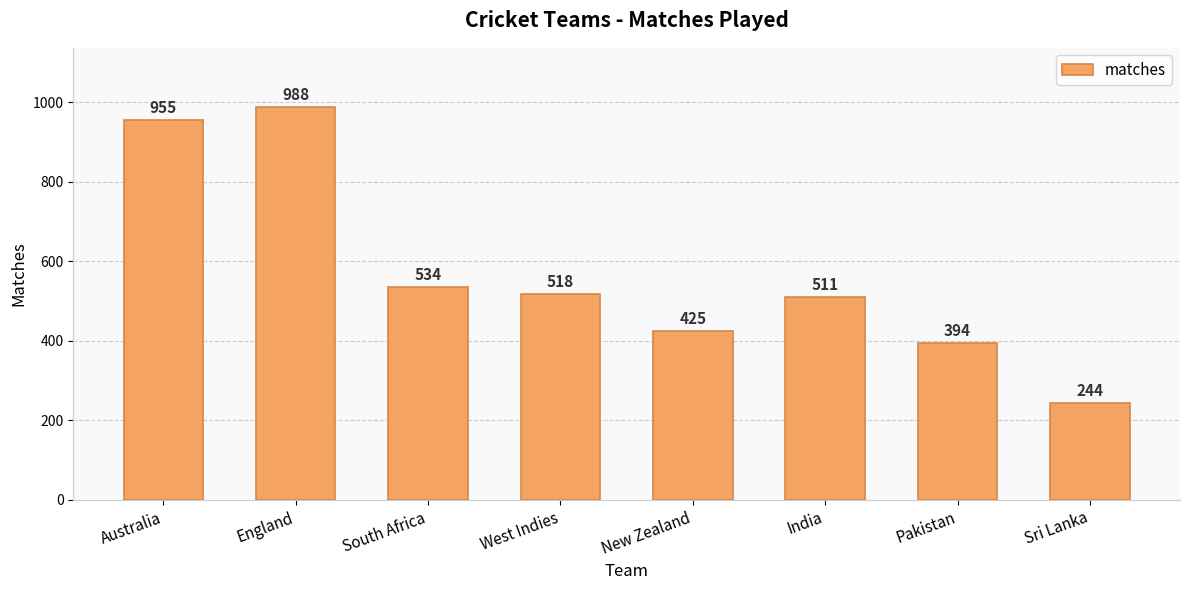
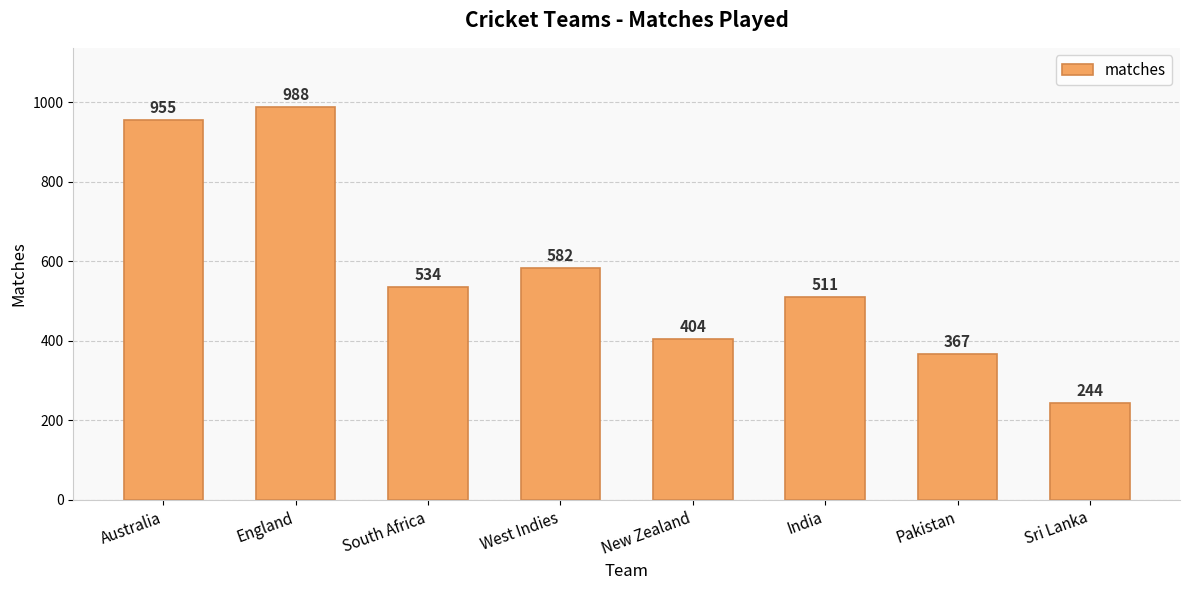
West Indies: 518 -> 582
New Zealand: 425 -> 404
Pakistan: 394 -> 367
